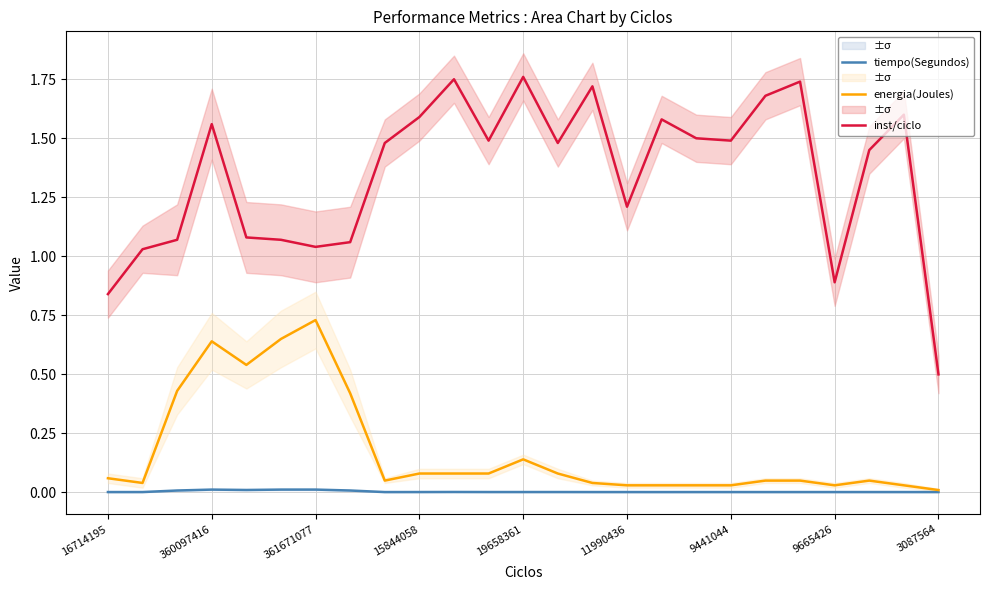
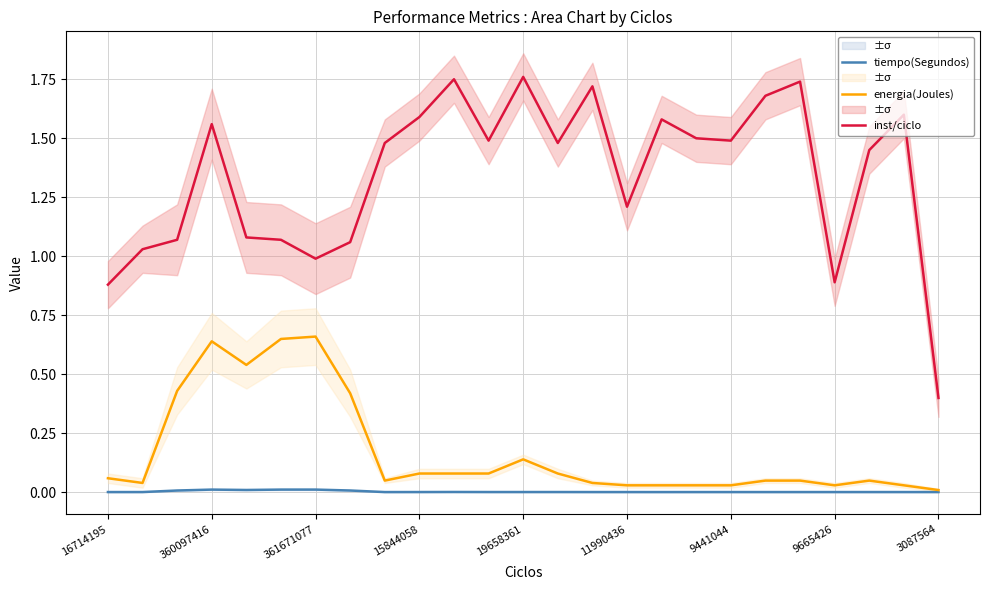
inst/ciclo, 16714195: 0.84 -> 0.88
energia(Joules), 361671077: 0.73 -> 0.66
inst/ciclo, 361671077: 1.04 -> 0.99
inst/ciclo, 3087564: 0.5 -> 0.4
